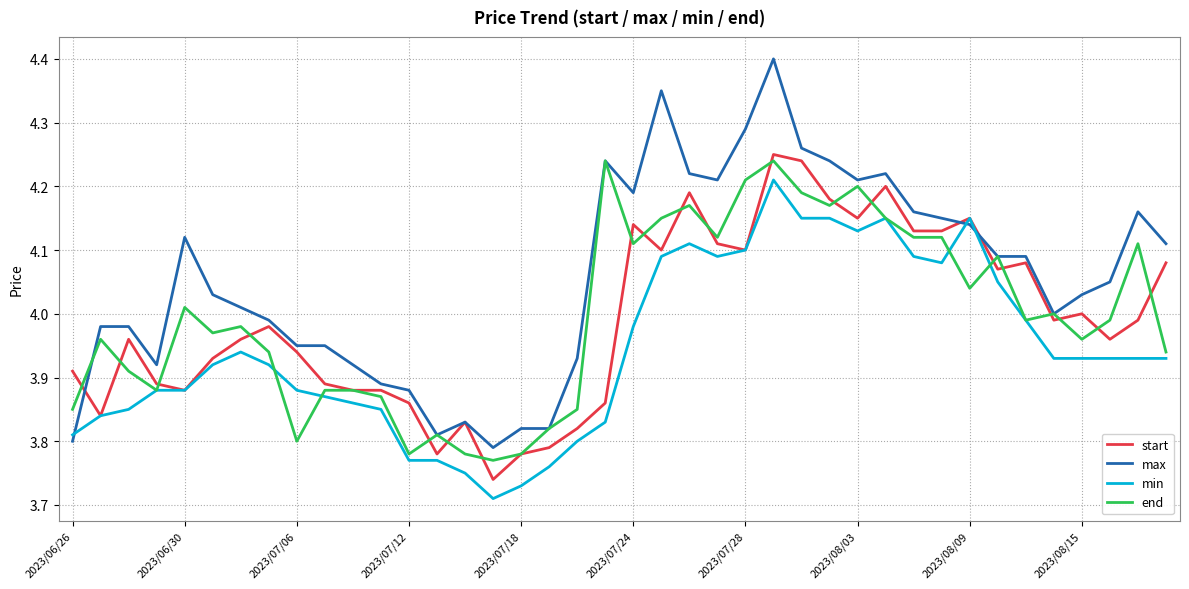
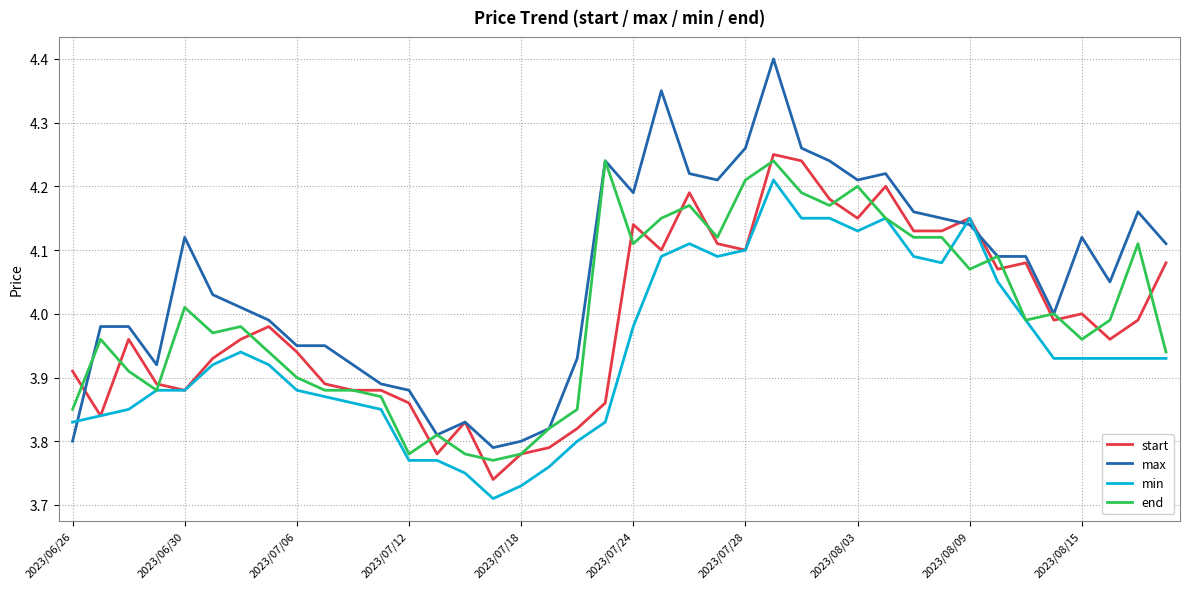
min, 2023/06/26: 3.81 -> 3.83
end, 2023/07/06: 3.8 -> 3.9
max, 2023/07/18: 3.82 -> 3.80
max, 2023/07/28: 4.29 -> 4.26
end, 2023/08/09: 4.04 -> 4.07
max, 2023/08/15: 4.03 -> 4.12
